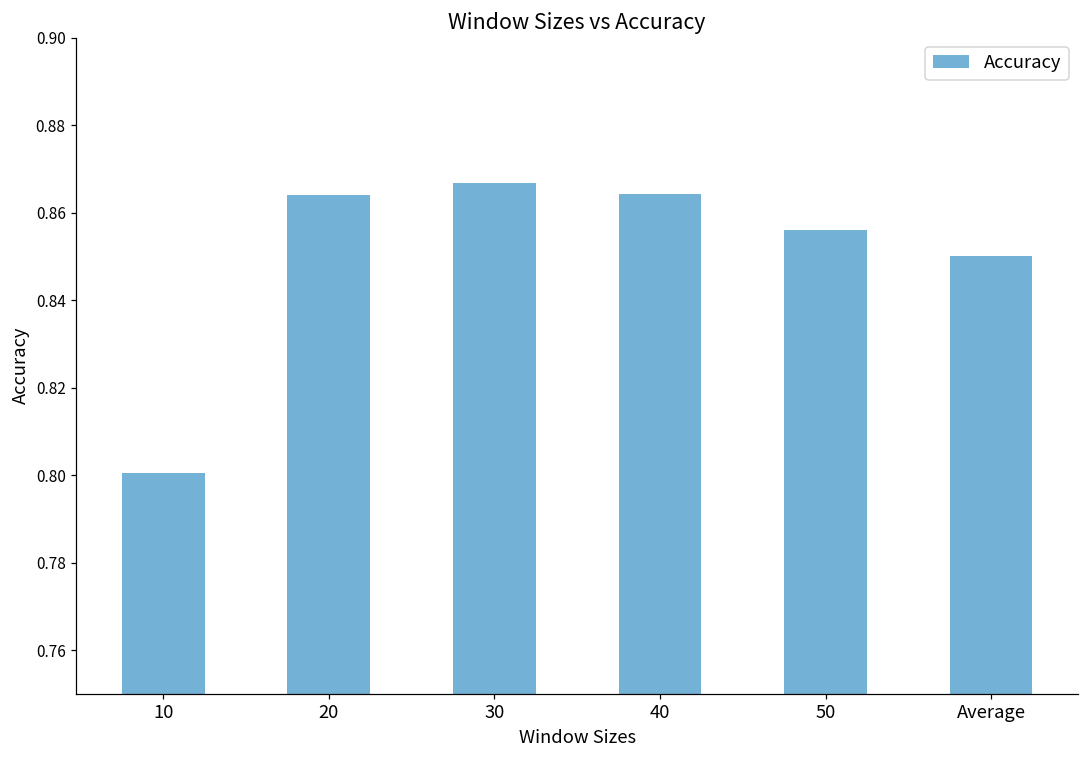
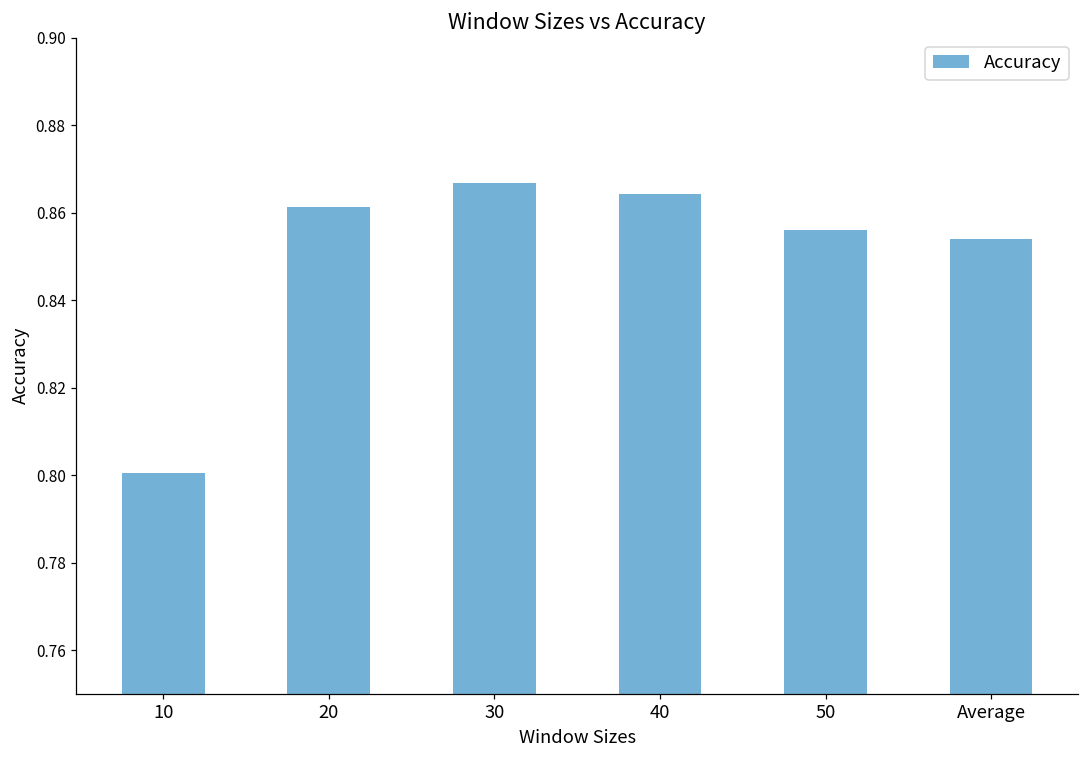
20: 0.864 -> 0.861
Average: 0.850 -> 0.854
